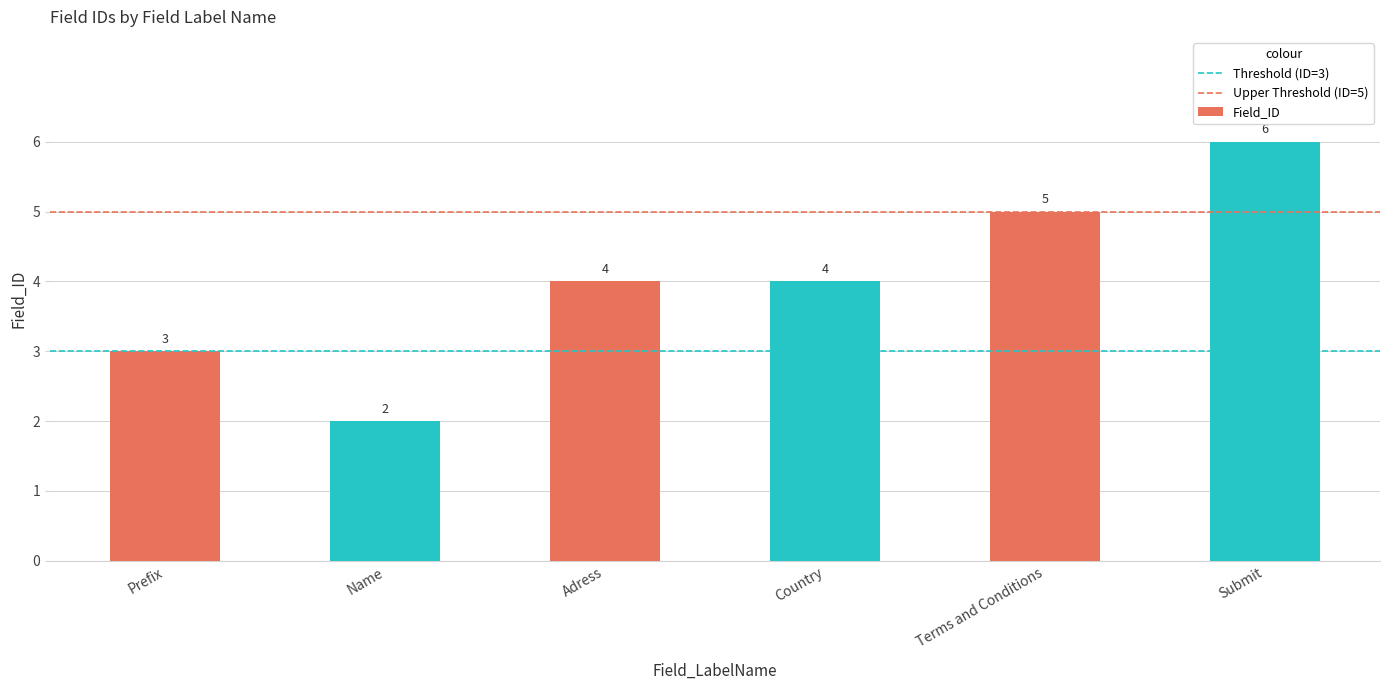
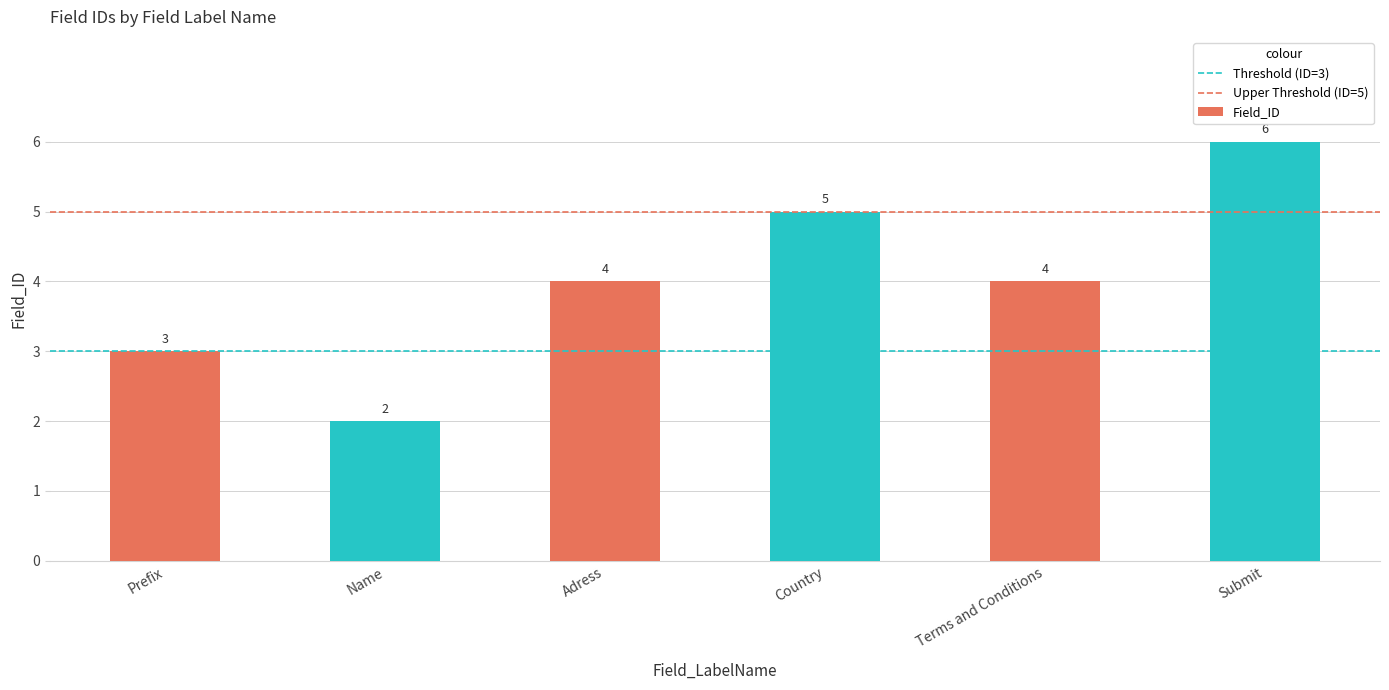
Country: 4 -> 5
Terms and Conditions: 5 -> 4
